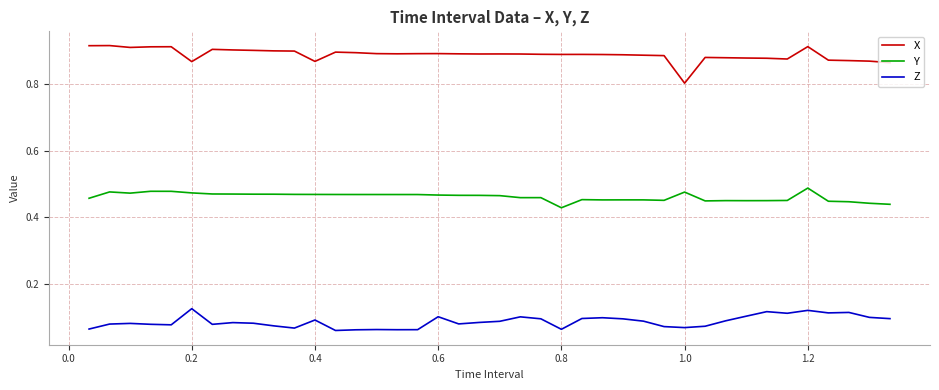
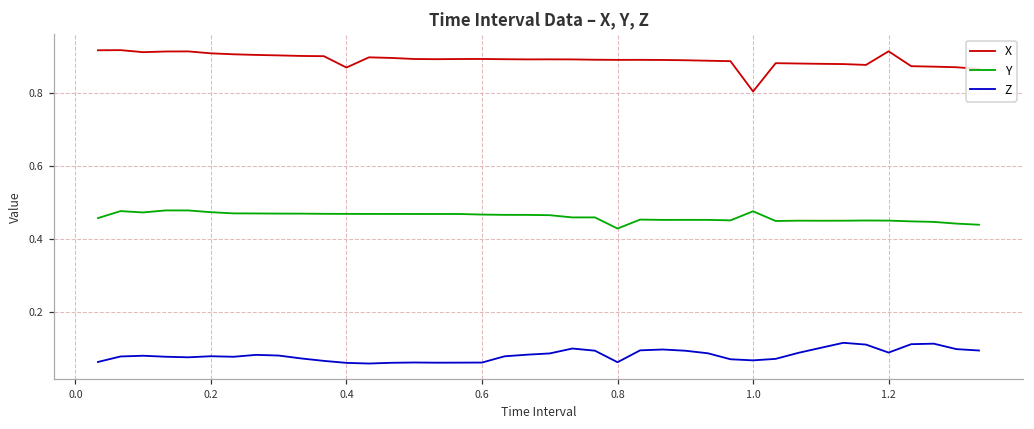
X, 0.2: 0.87 -> 0.91
Z, 0.2: 0.13 -> 0.08
Z, 0.4: 0.09 -> 0.06
Z, 0.6: 0.10 -> 0.06
Y, 1.2: 0.49 -> 0.45
Z, 1.2: 0.12 -> 0.09
